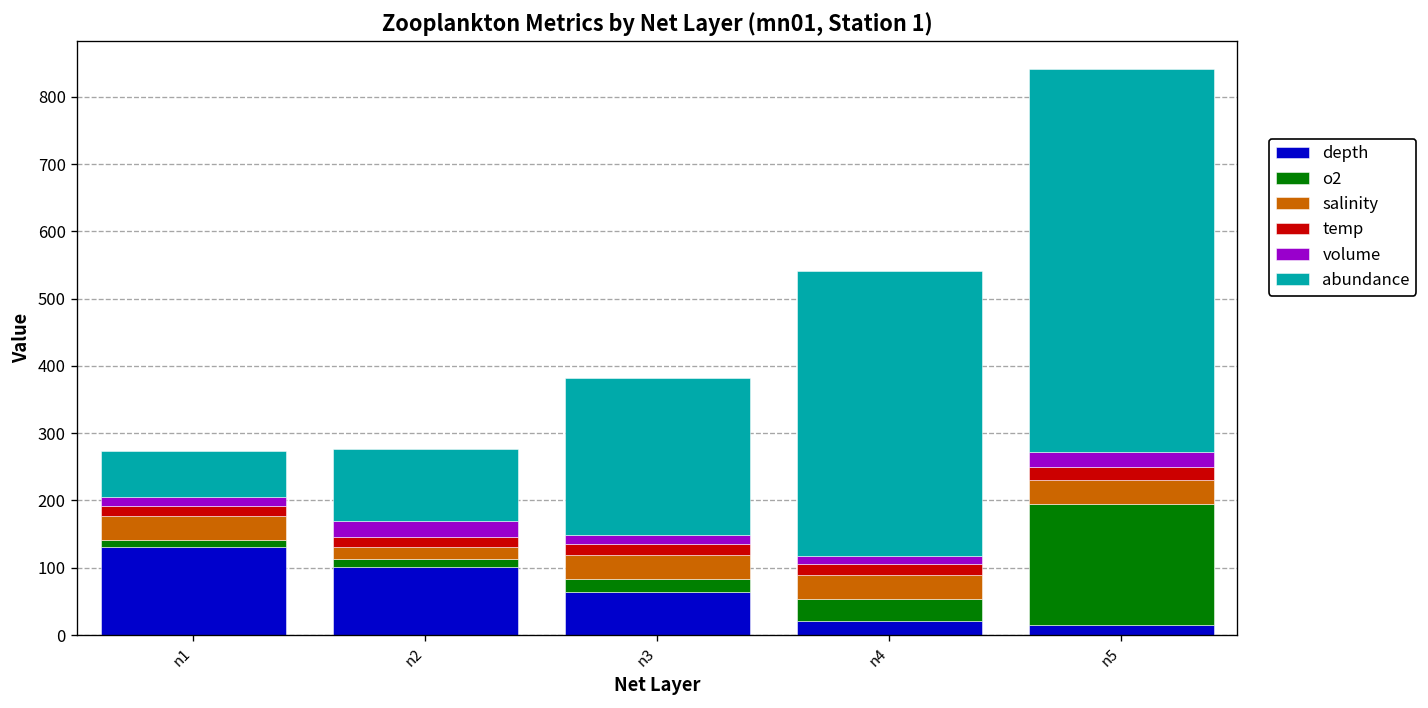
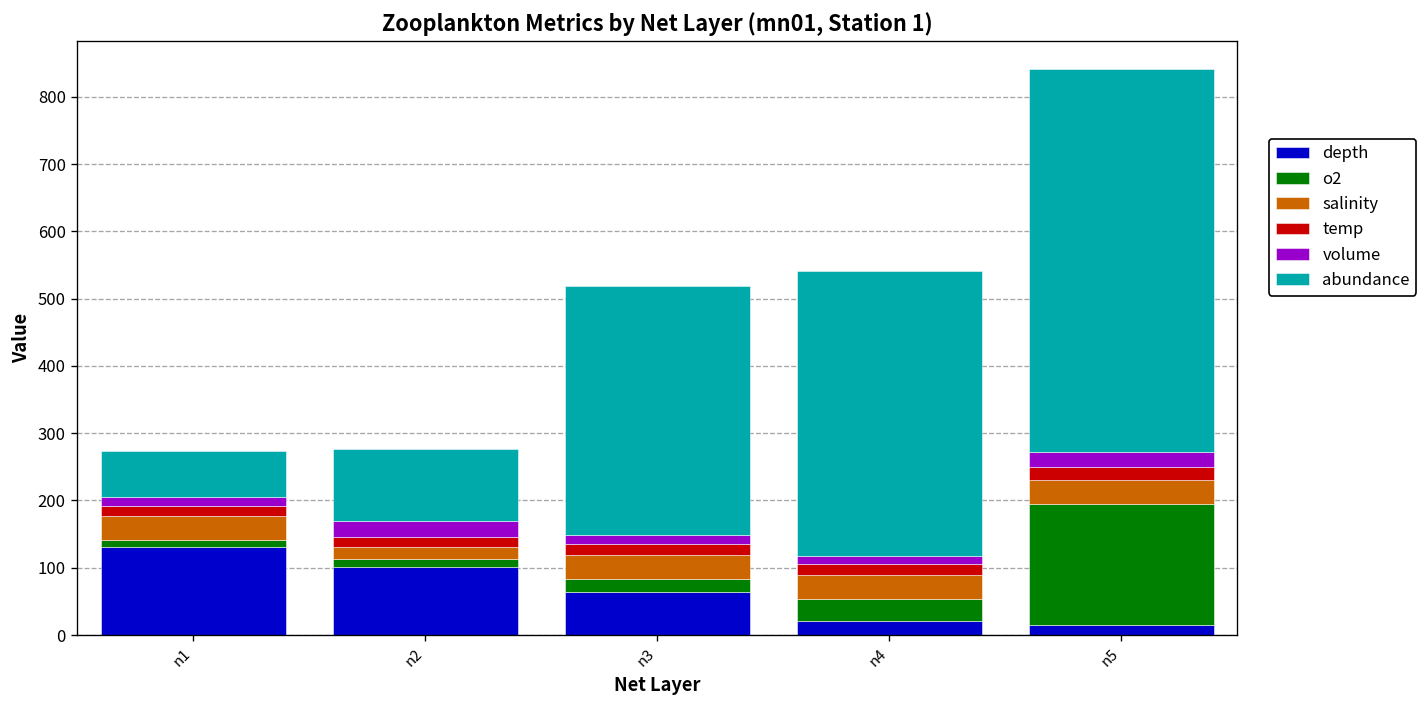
abundance, n3: 230 -> 370
